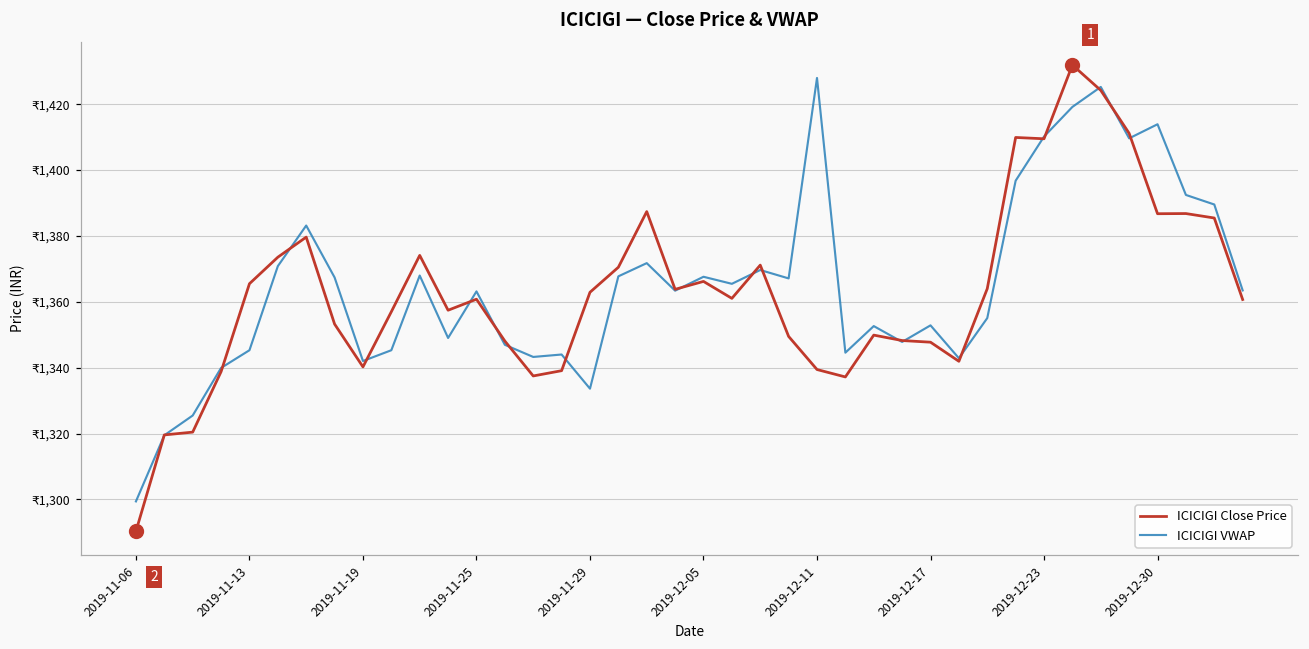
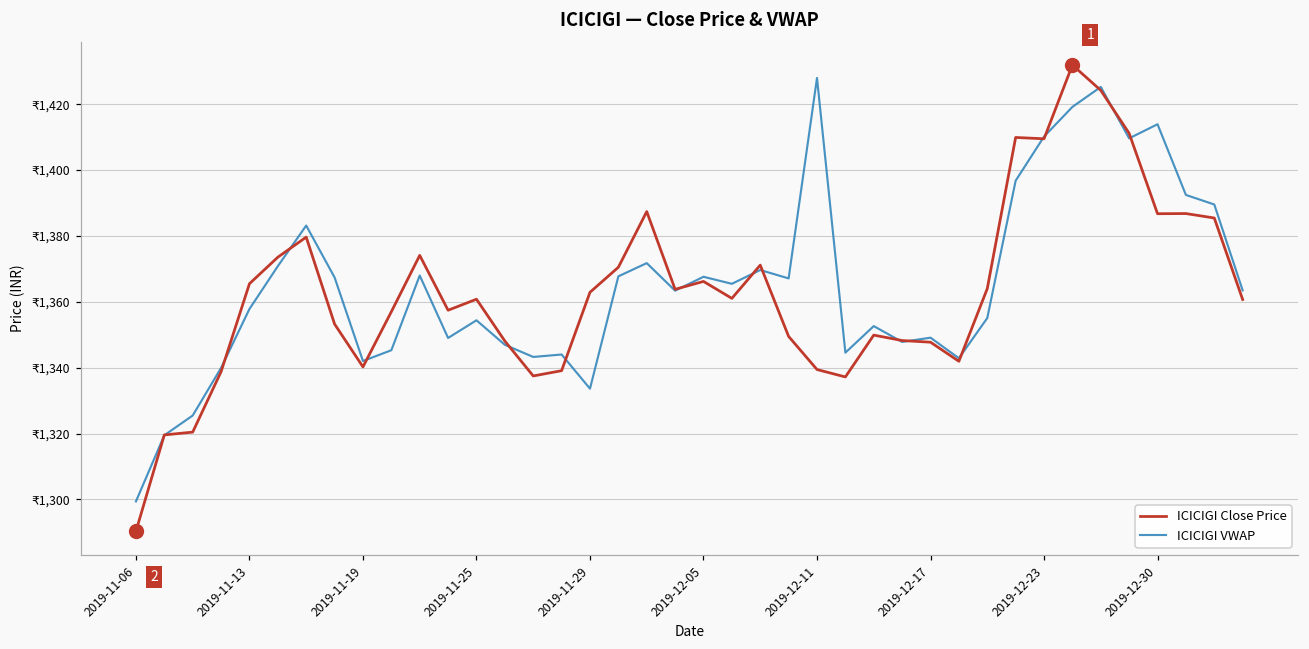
ICICIGI VWAP, 2019-11-13: ₹1,345 -> ₹1,358
ICICIGI VWAP, 2019-11-25: ₹1,363 -> ₹1,354
ICICIGI VWAP, 2019-12-17: ₹1,353 -> ₹1,349
